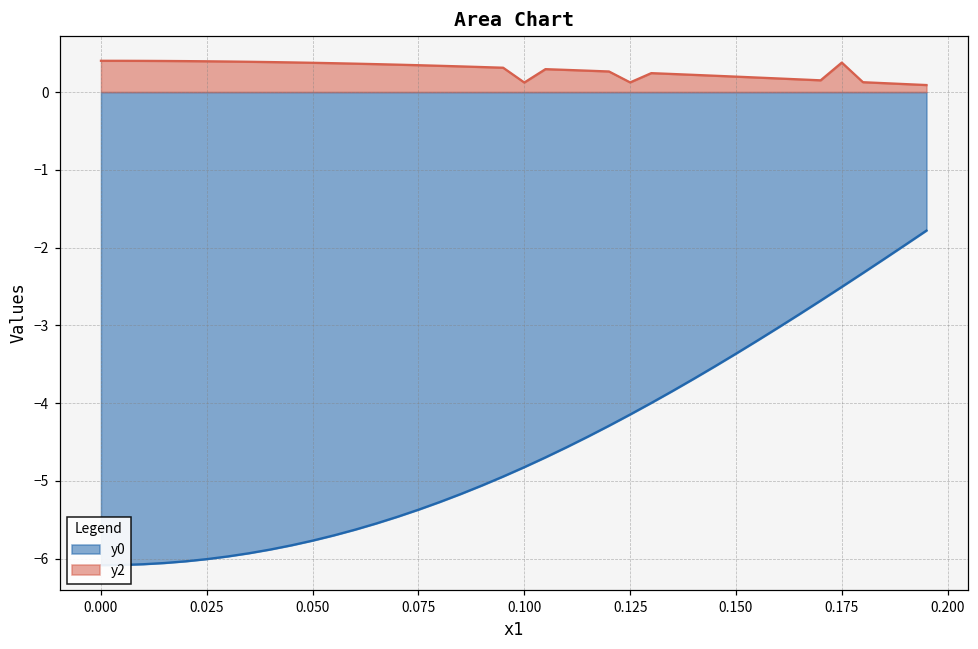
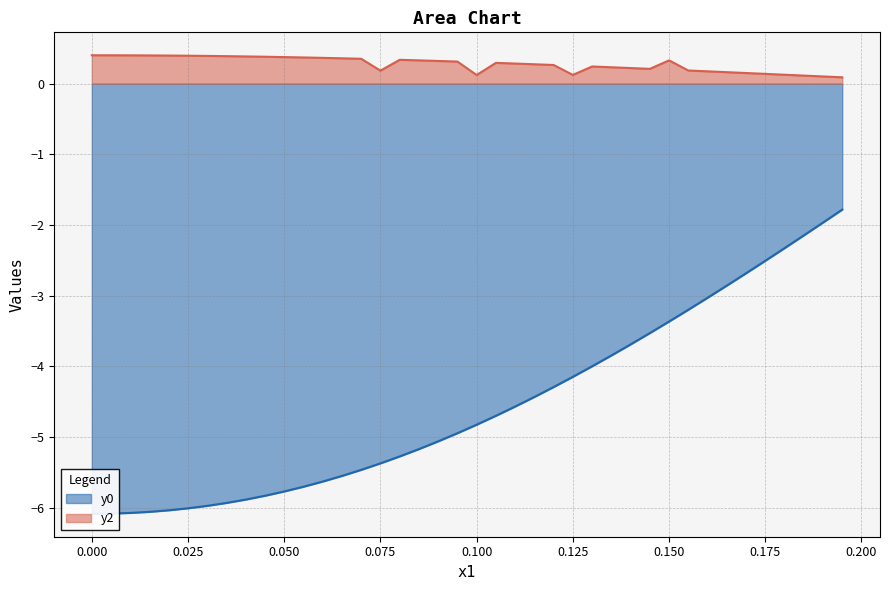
y2, 0.075: 0.3 -> 0.2
y2, 0.150: 0.2 -> 0.3
y2, 0.175: 0.4 -> 0.1
